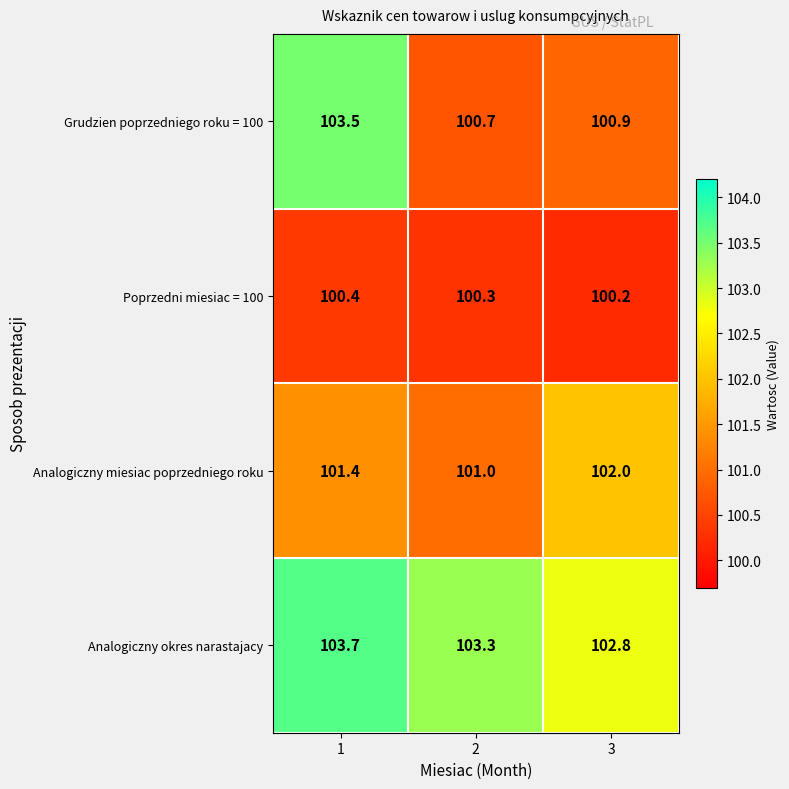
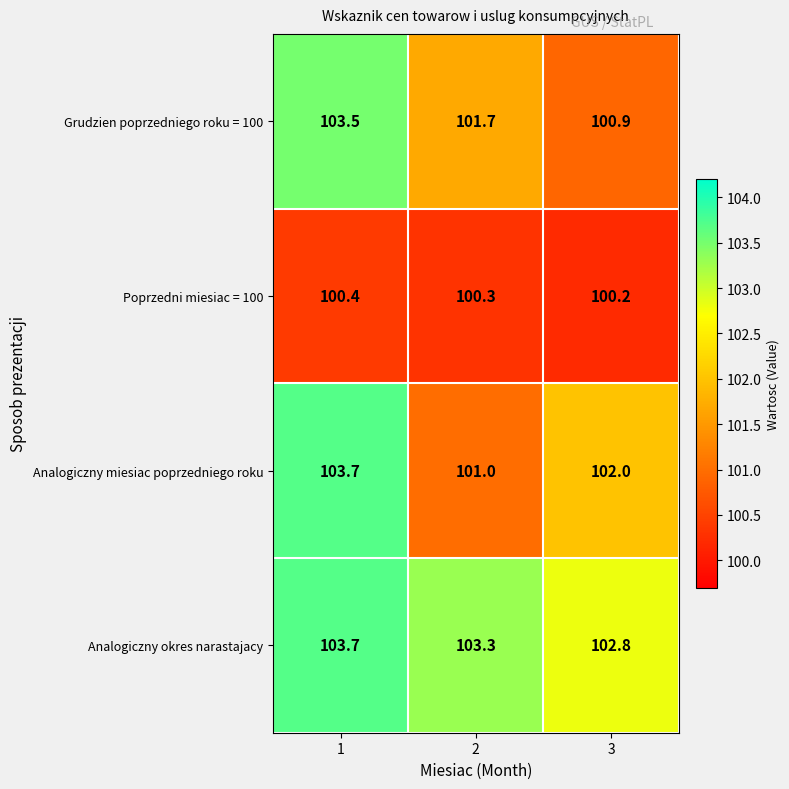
Grudzien poprzedniego roku = 100, 2: 100.7 -> 101.7
Analogiczny miesiac poprzedniego roku, 1: 101.4 -> 103.7
